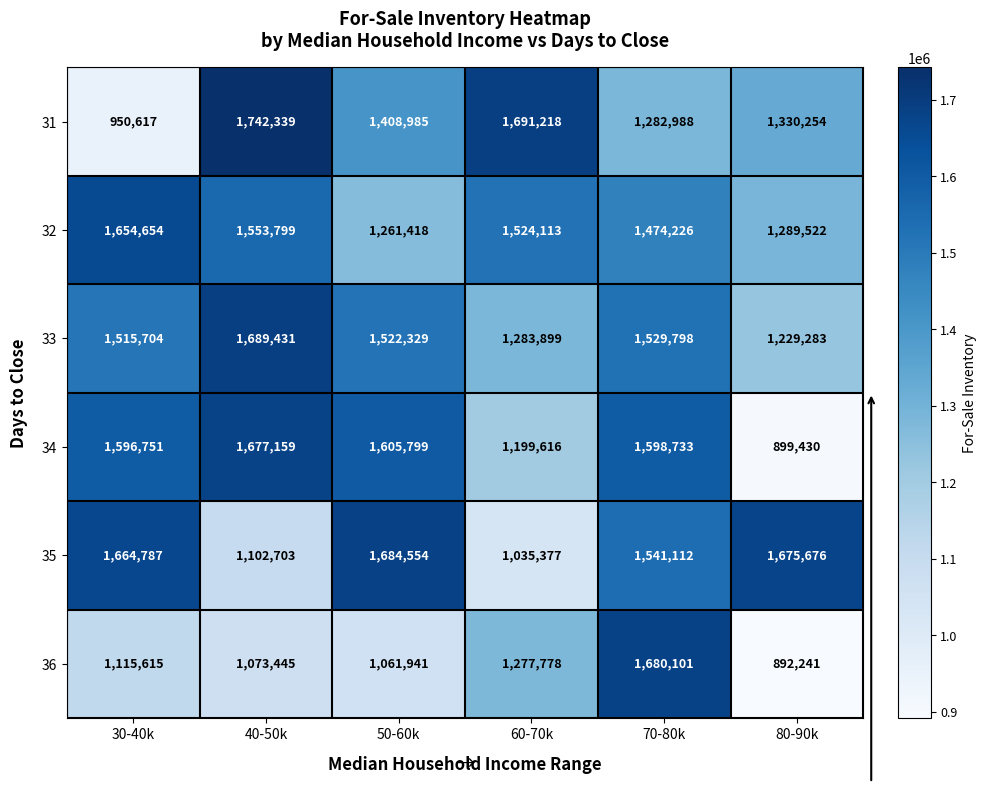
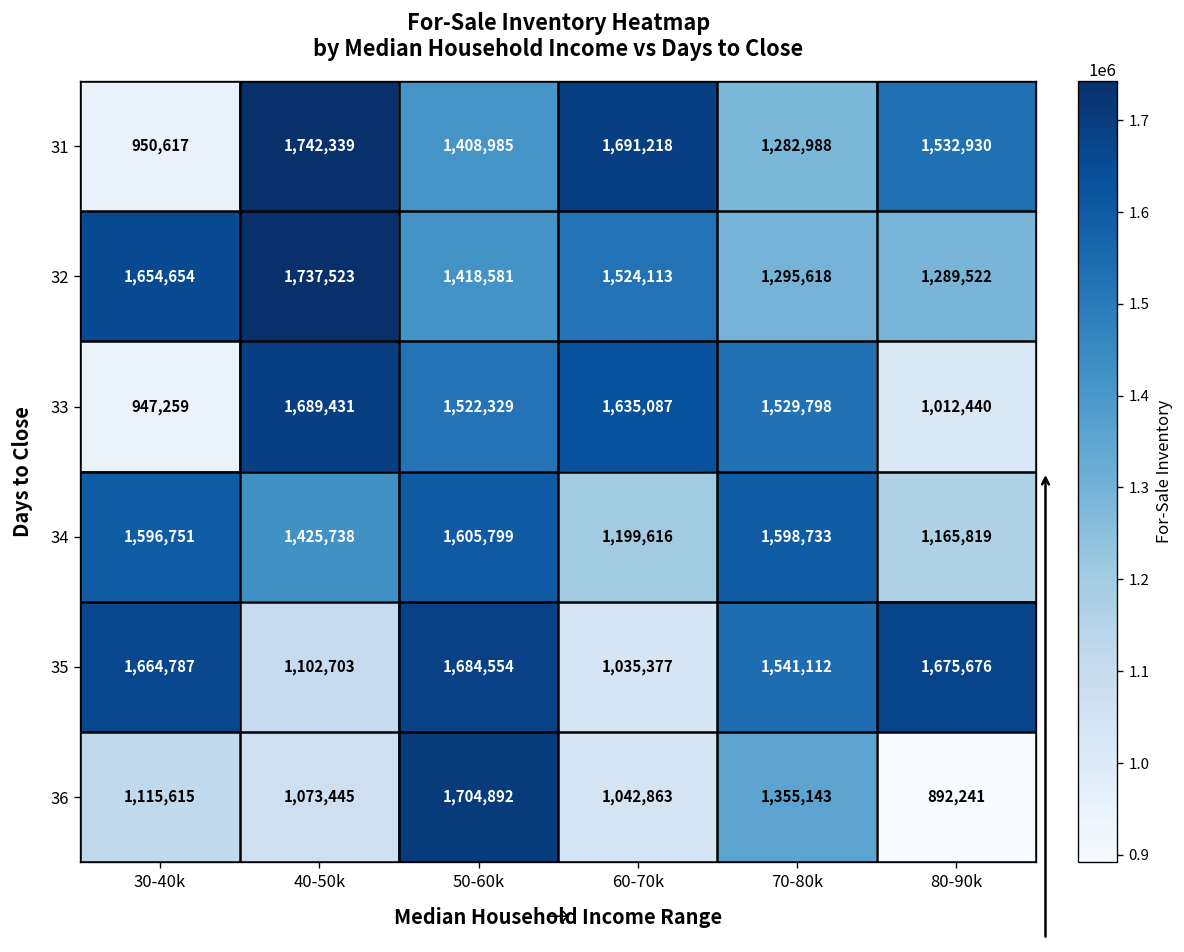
31, 80-90k: 1,330,254 -> 1,532,930
32, 40-50k: 1,553,799 -> 1,737,523
32, 50-60k: 1,261,418 -> 1,418,581
32, 70-80k: 1,474,226 -> 1,295,618
33, 30-40k: 1,515,704 -> 947,259
33, 60-70k: 1,283,899 -> 1,635,087
33, 80-90k: 1,229,283 -> 1,012,440
34, 40-50k: 1,677,159 -> 1,425,738
34, 80-90k: 899,430 -> 1,165,819
36, 50-60k: 1,061,941 -> 1,704,892
36, 60-70k: 1,277,778 -> 1,042,863
36, 70-80k: 1,680,101 -> 1,355,143
